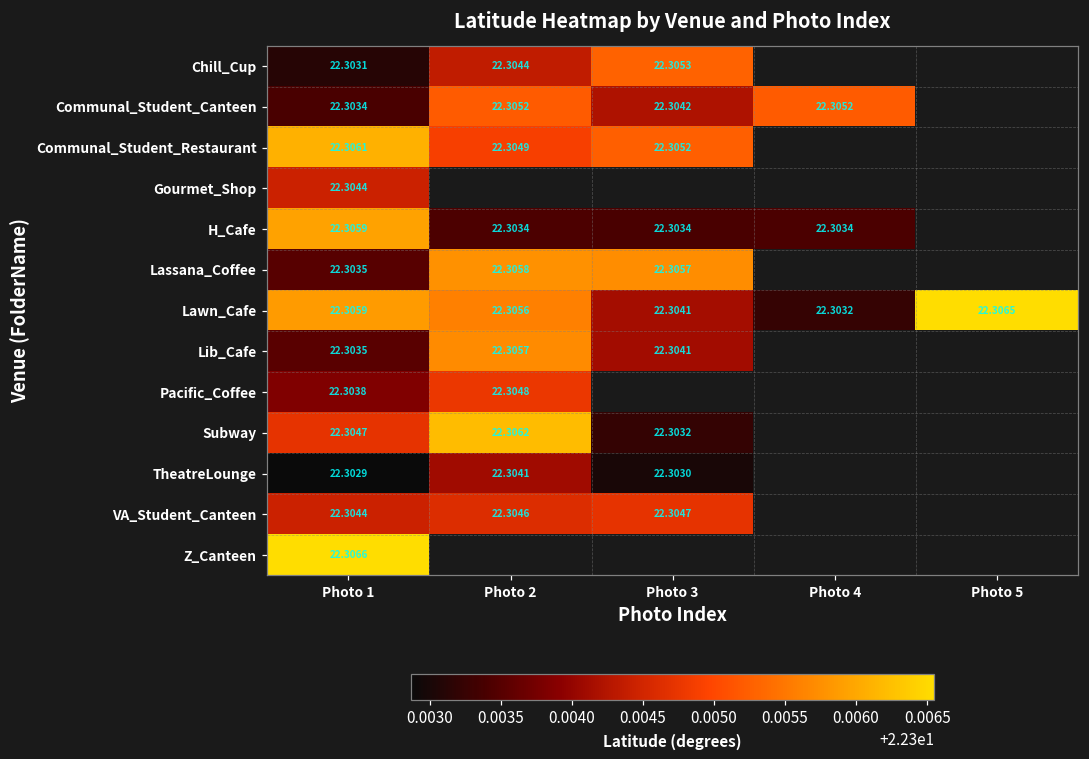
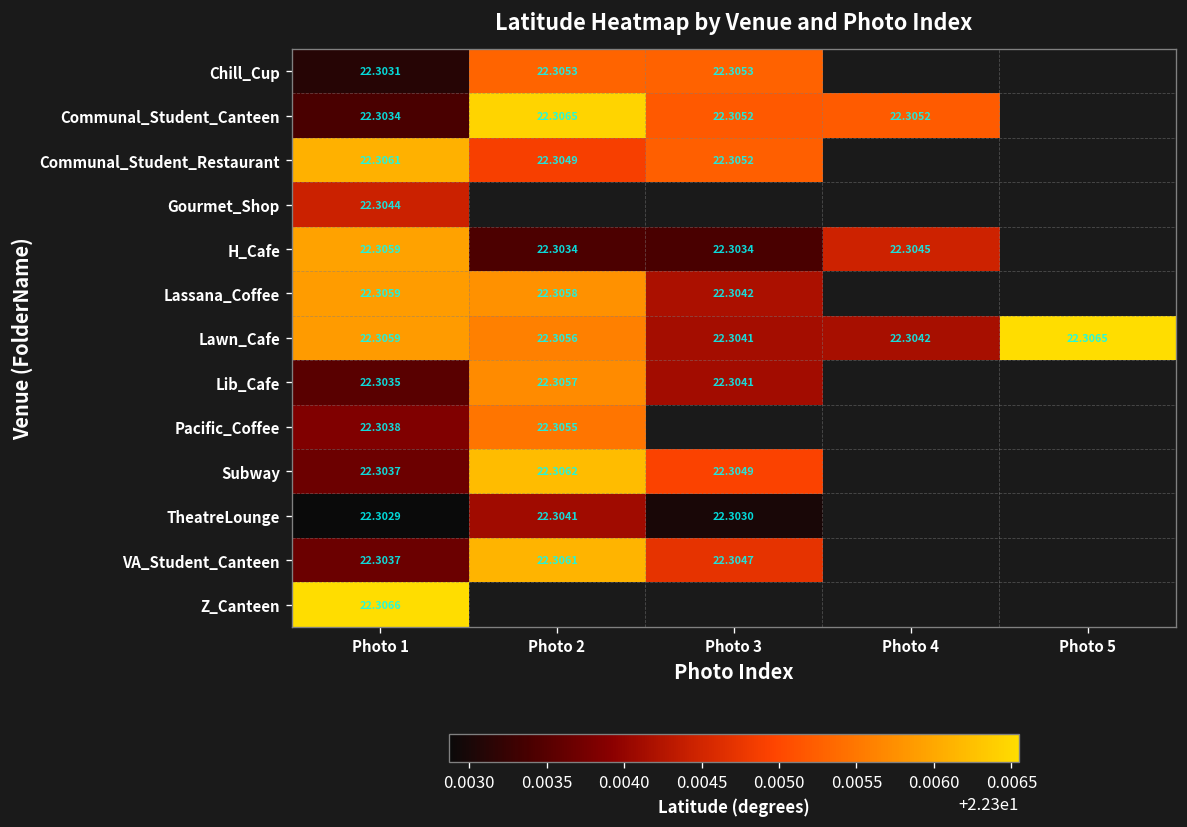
Chill_Cup, Photo 2: 22.3044 -> 22.3053
Communal_Student_Canteen, Photo 2: 22.3052 -> 22.3065
Communal_Student_Canteen, Photo 3: 22.3042 -> 22.3052
H_Cafe, Photo 4: 22.3034 -> 22.3045
Lassana_Coffee, Photo 1: 22.3035 -> 22.3059
Lassana_Coffee, Photo 3: 22.3057 -> 22.3042
Lawn_Cafe, Photo 4: 22.3032 -> 22.3042
Pacific_Coffee, Photo 2: 22.3048 -> 22.3055
Subway, Photo 1: 22.3047 -> 22.3037
Subway, Photo 3: 22.3032 -> 22.3049
VA_Student_Canteen, Photo 1: 22.3044 -> 22.3037
VA_Student_Canteen, Photo 2: 22.3046 -> 22.3061
